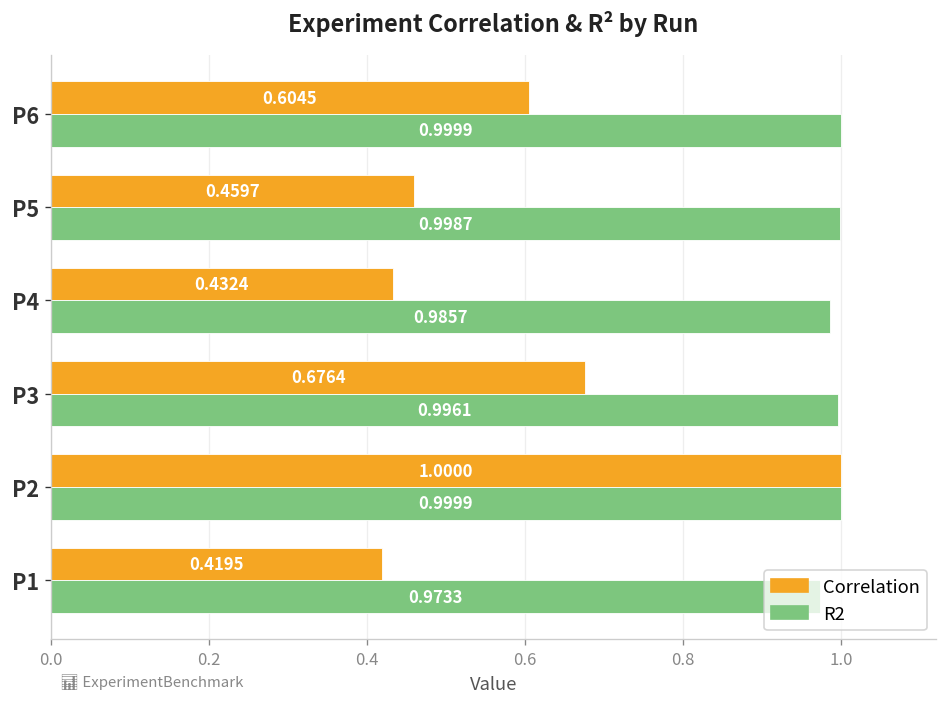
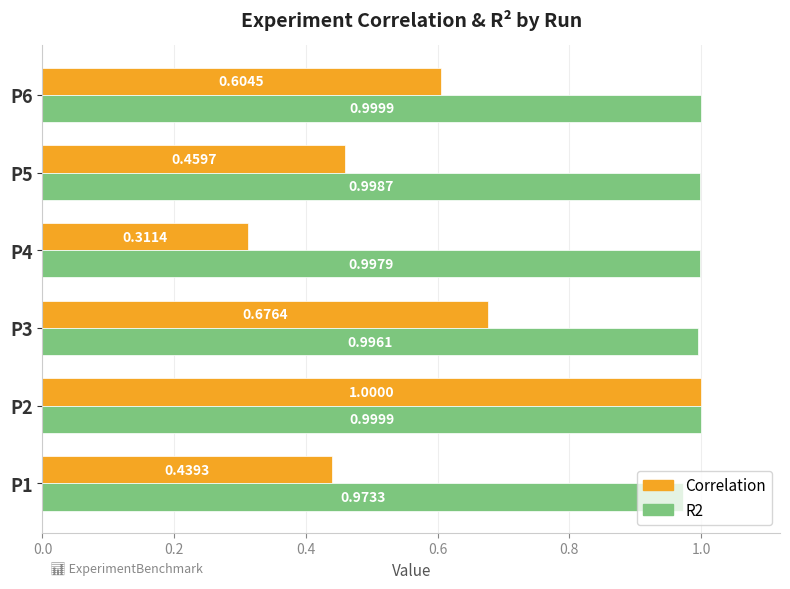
Correlation, P4: 0.4324 -> 0.3114
R2, P4: 0.9857 -> 0.9979
Correlation, P1: 0.4195 -> 0.4393
